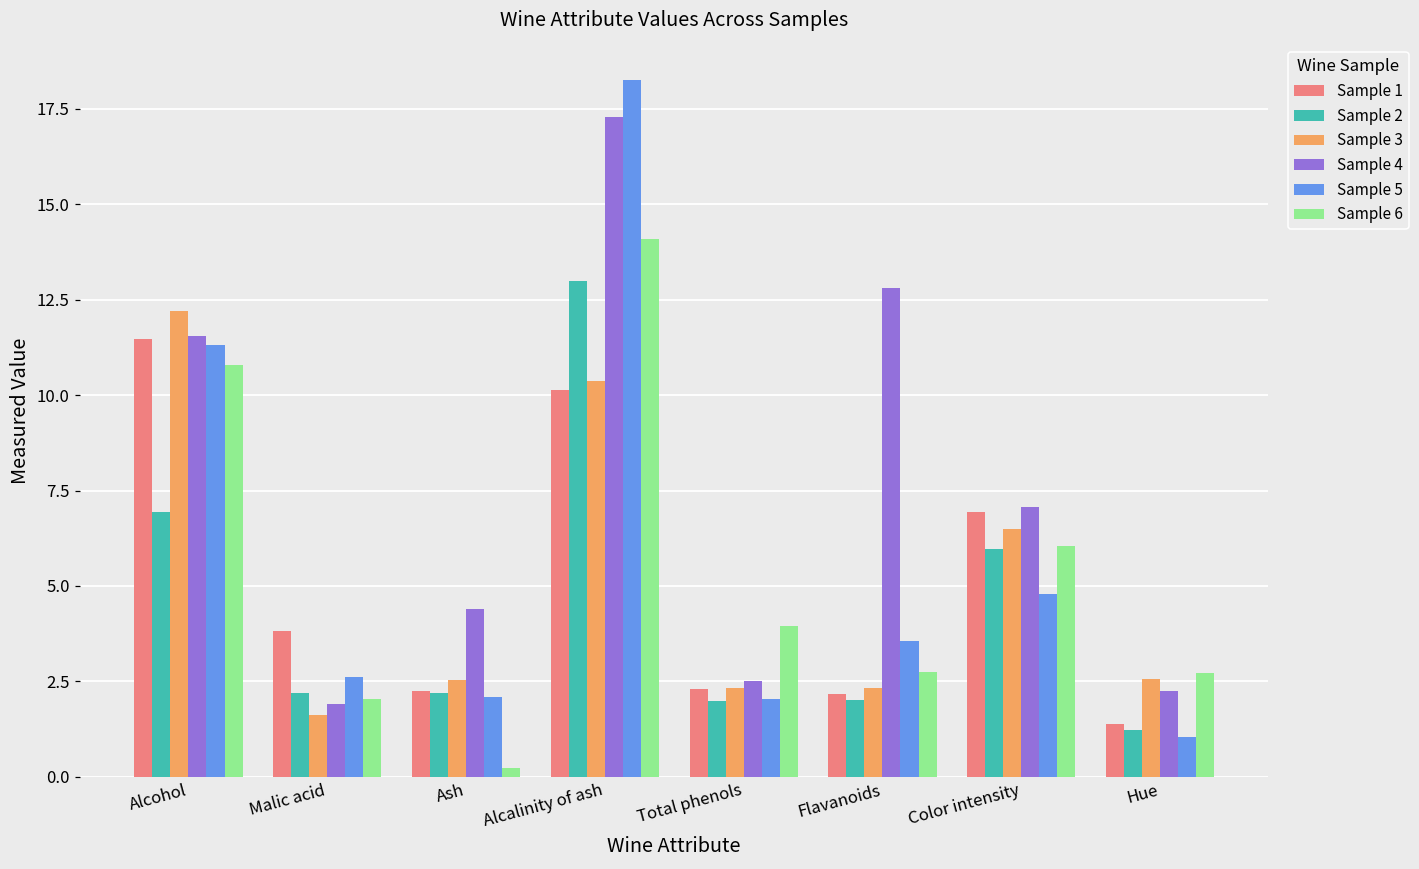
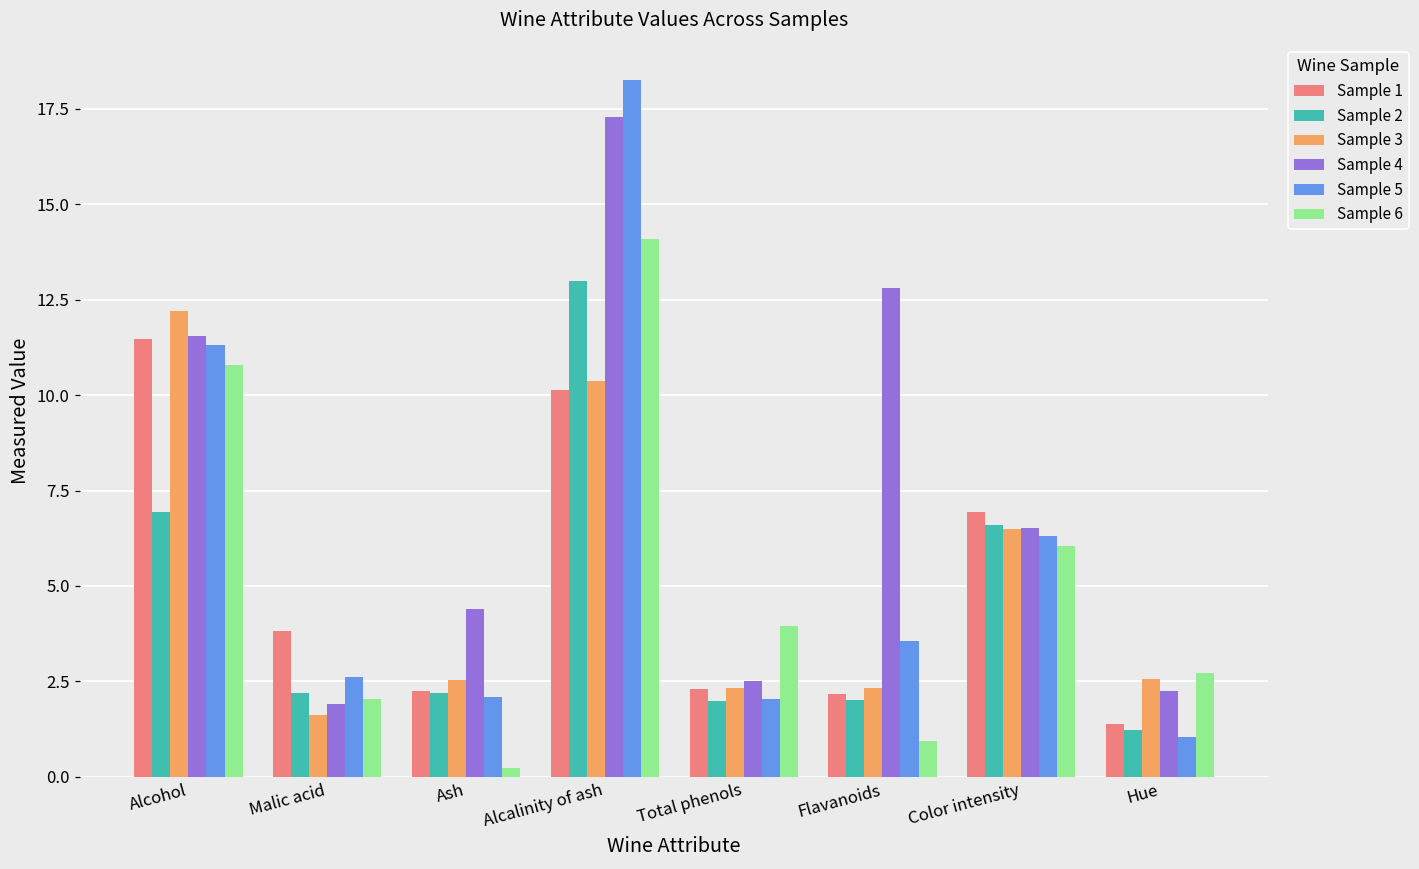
Sample 6, Flavanoids: 2.7 -> 0.9
Sample 2, Color intensity: 6.0 -> 6.6
Sample 4, Color intensity: 7.1 -> 6.5
Sample 5, Color intensity: 4.8 -> 6.3
